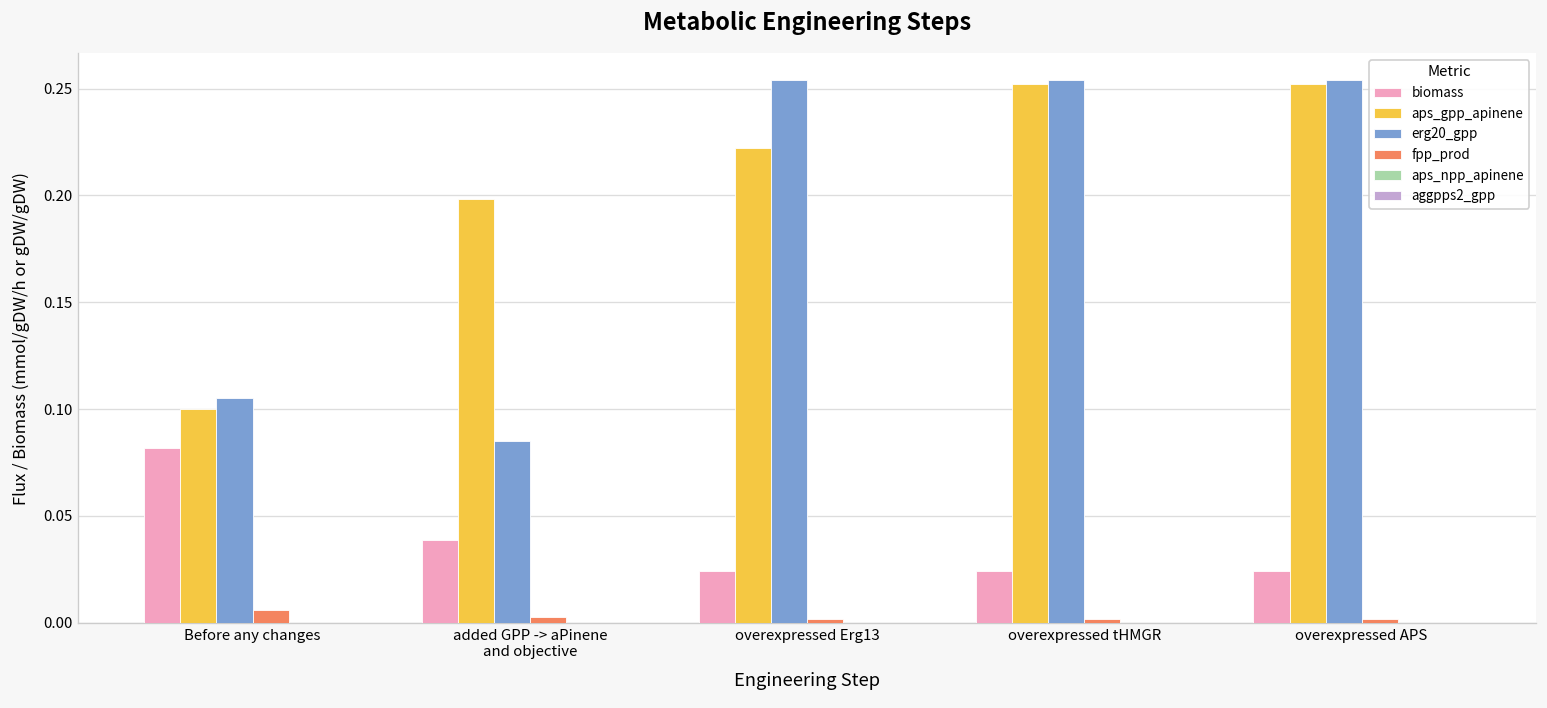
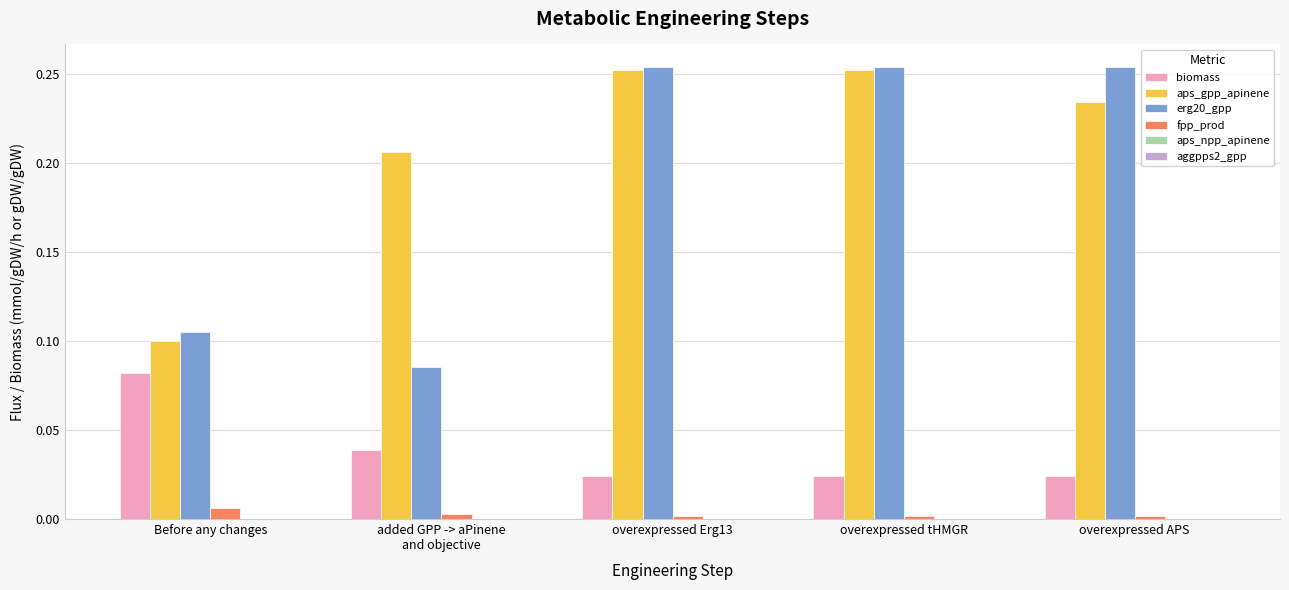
aps_gpp_apinene, added GPP -> aPinene and objective: 0.198 -> 0.206
aps_gpp_apinene, overexpressed Erg13: 0.222 -> 0.252
aps_gpp_apinene, overexpressed APS: 0.252 -> 0.234
